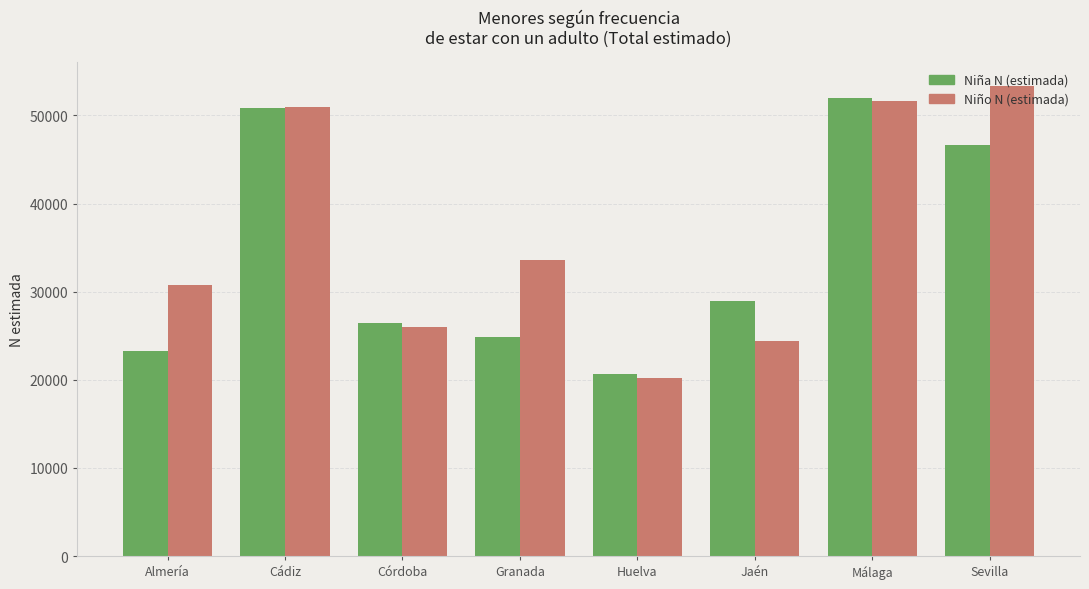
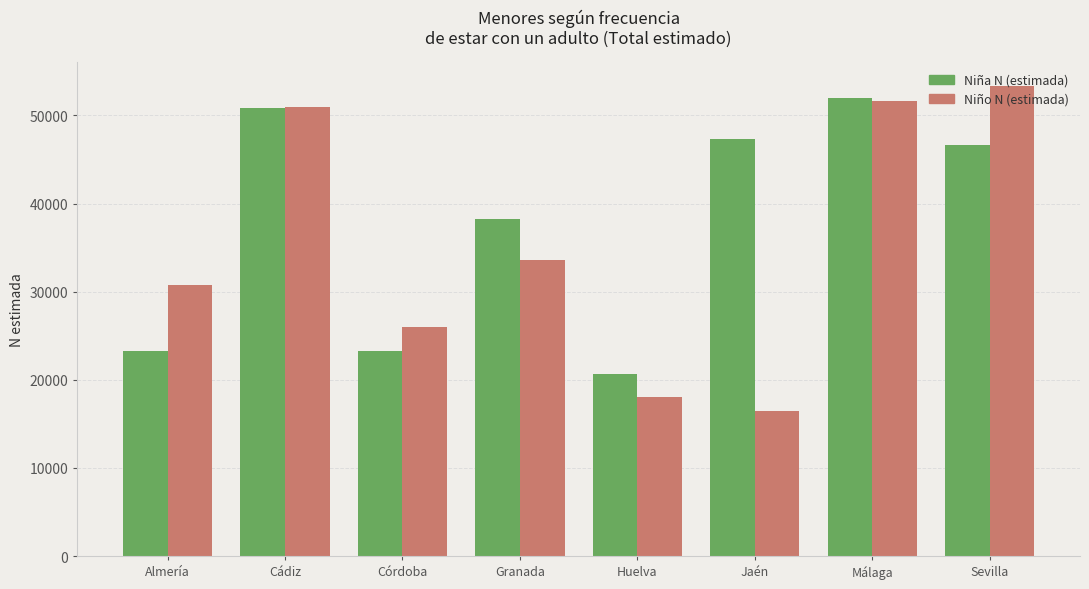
Niña N (estimada), Córdoba: 26000 -> 23000
Niña N (estimada), Granada: 25000 -> 38000
Niño N (estimada), Huelva: 20000 -> 18000
Niña N (estimada), Jaén: 29000 -> 47000
Niño N (estimada), Jaén: 24000 -> 16000
